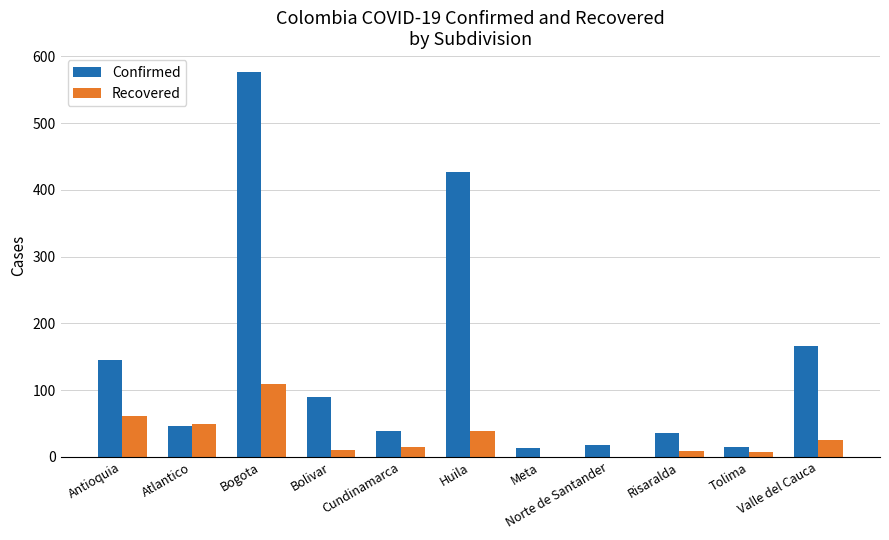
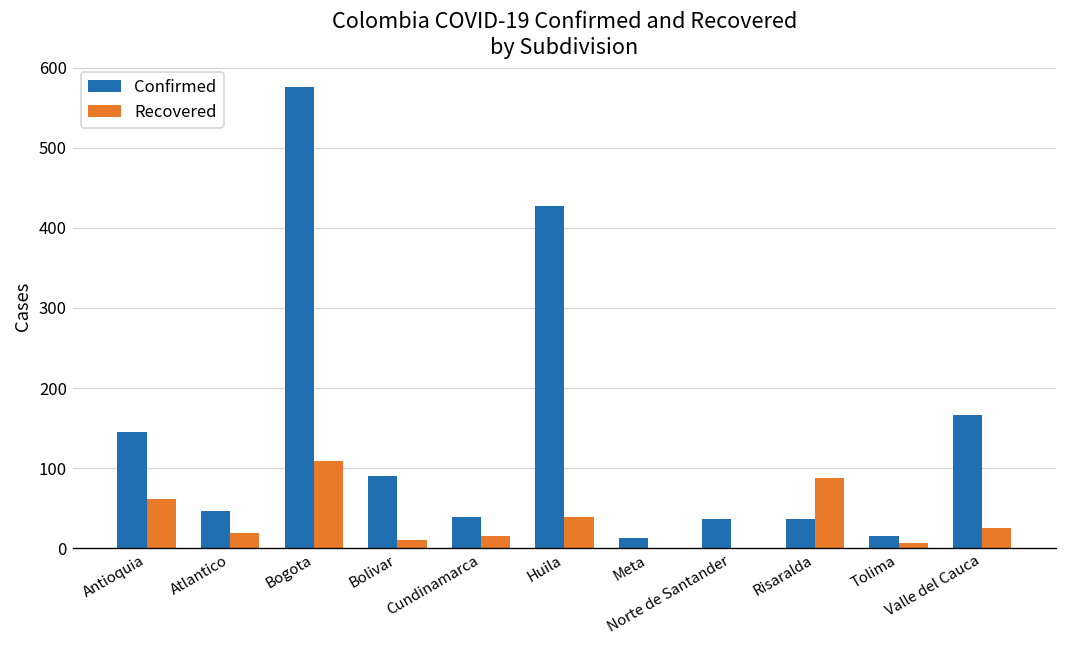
Recovered, Atlantico: 50 -> 20
Confirmed, Norte de Santander: 20 -> 40
Recovered, Risaralda: 10 -> 90
